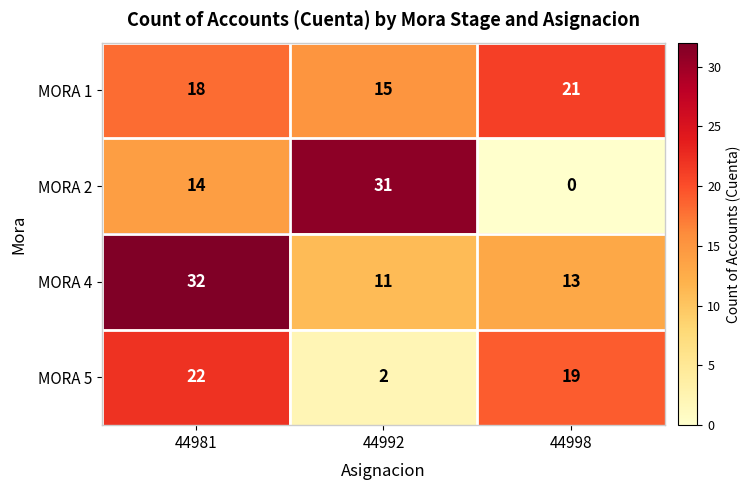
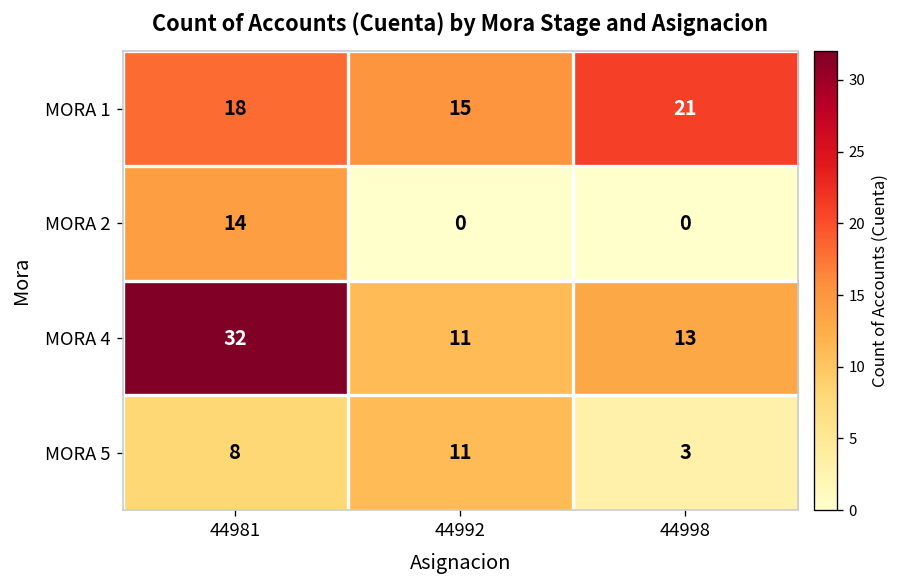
MORA 2, 44992: 31 -> 0
MORA 5, 44981: 22 -> 8
MORA 5, 44992: 2 -> 11
MORA 5, 44998: 19 -> 3
